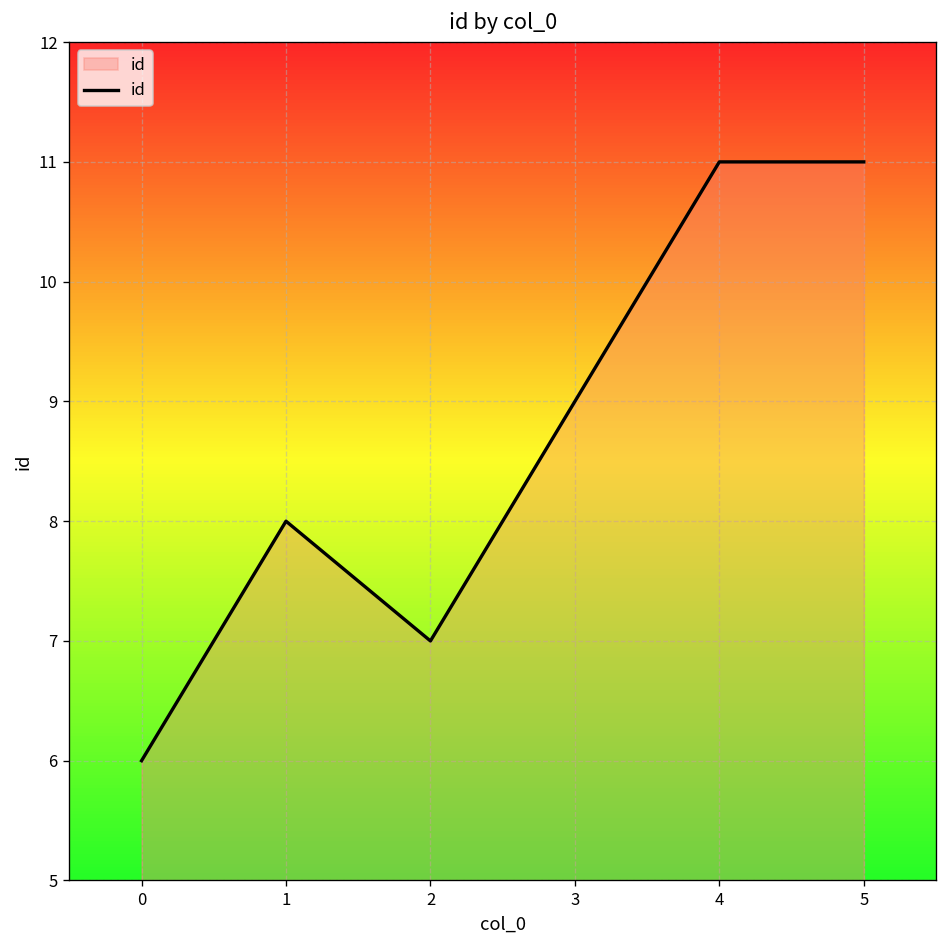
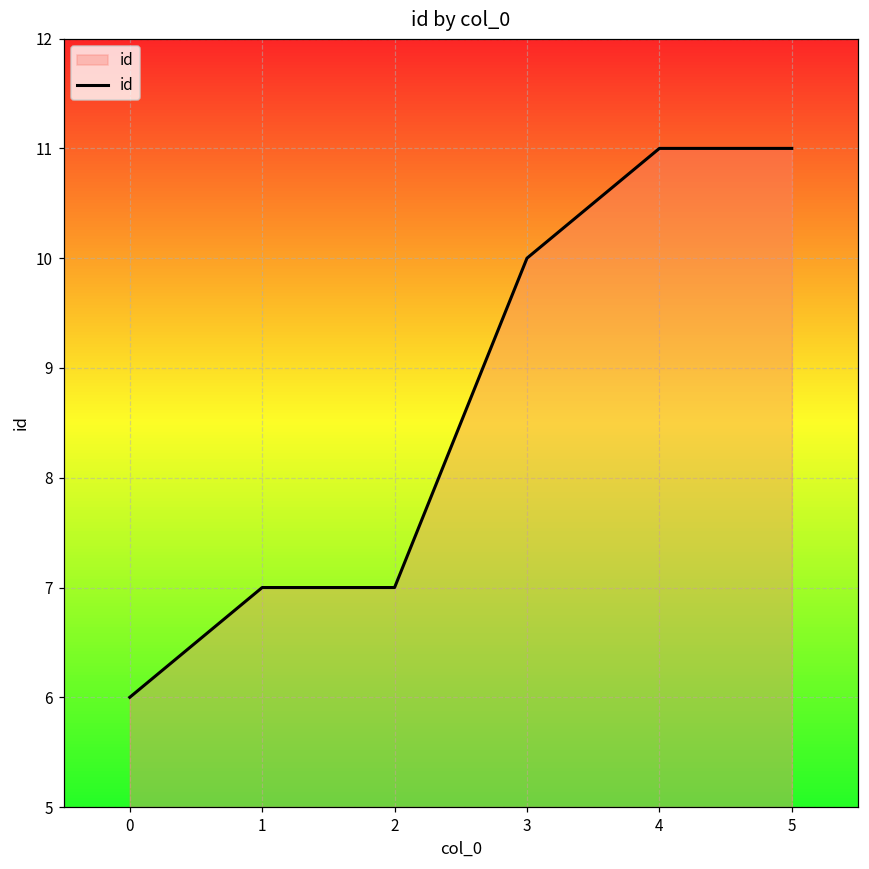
1: 8 -> 7
3: 9 -> 10
